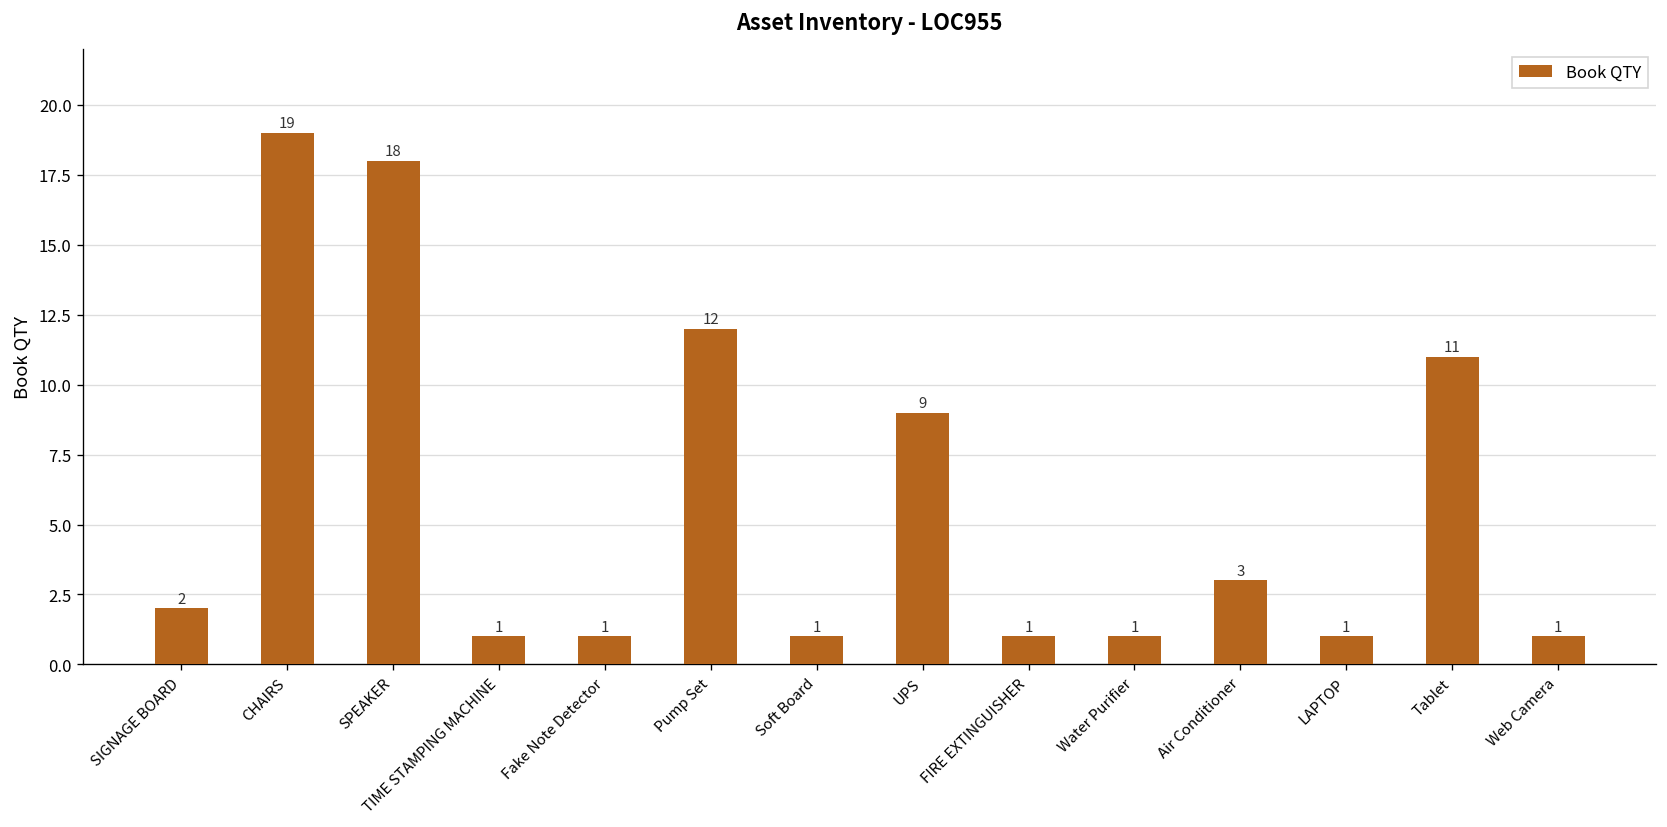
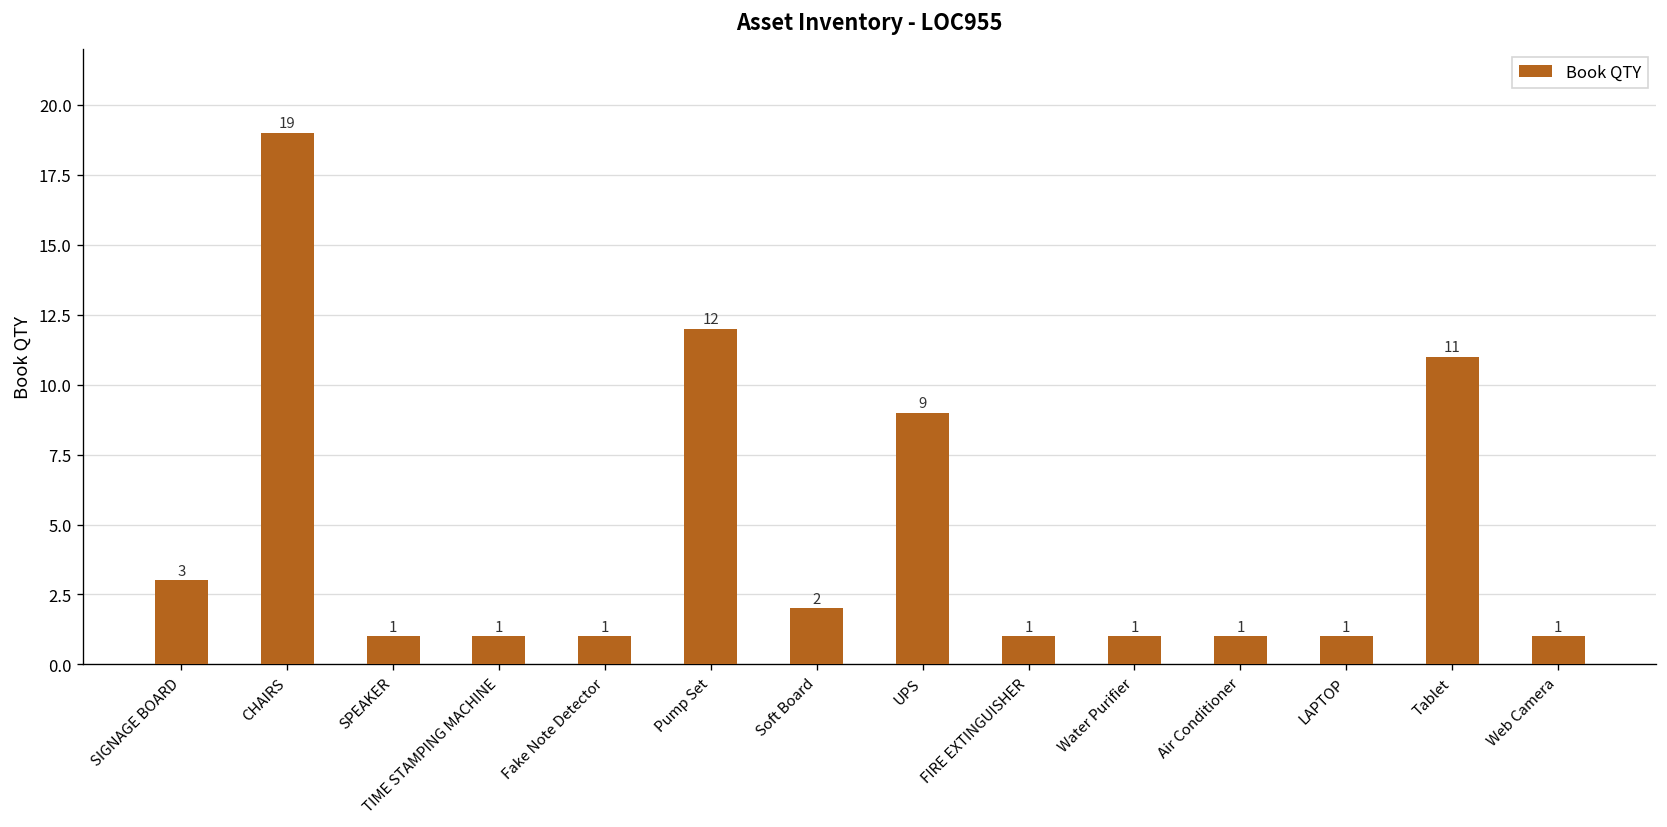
SIGNAGE BOARD: 2 -> 3
SPEAKER: 18 -> 1
Soft Board: 1 -> 2
Air Conditioner: 3 -> 1
